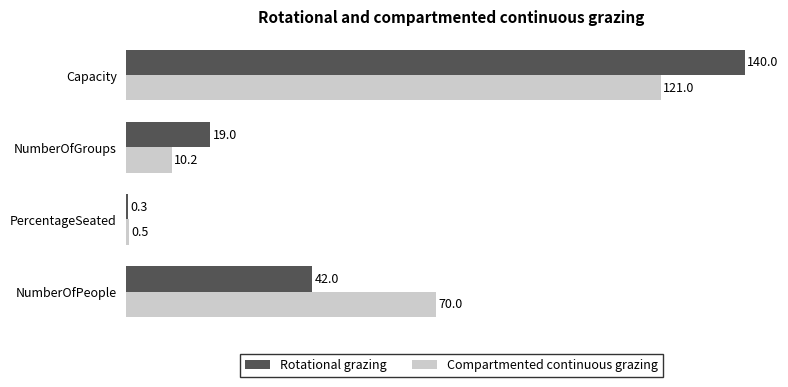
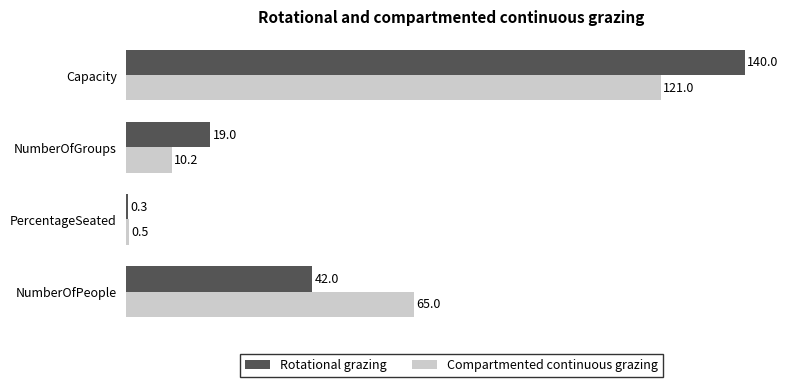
Compartmented continuous grazing, NumberOfPeople: 70.0 -> 65.0
